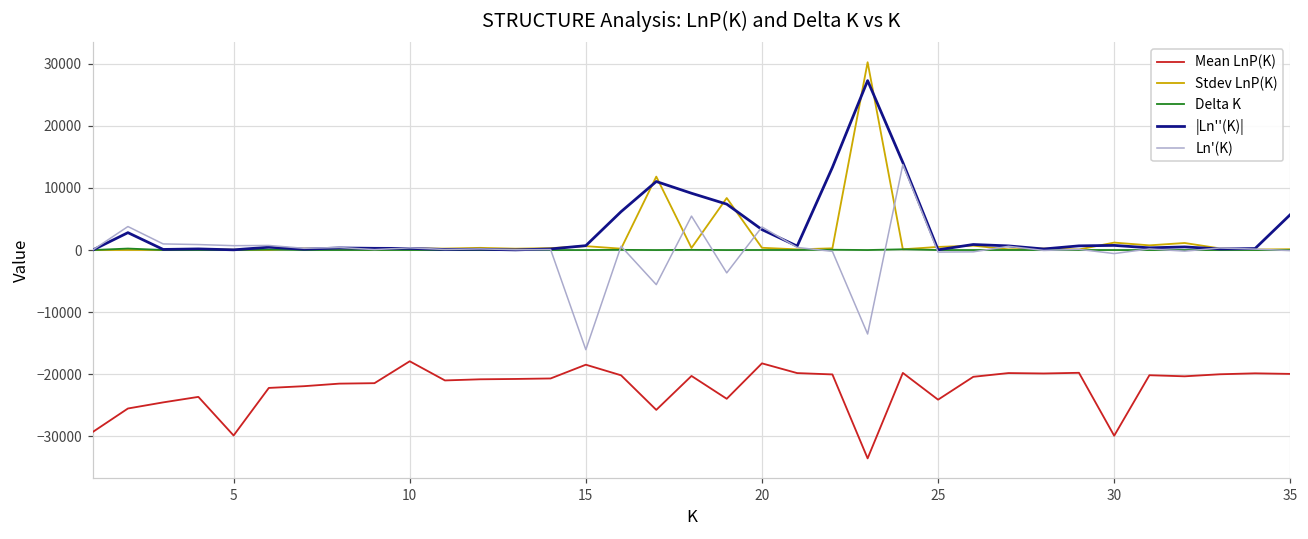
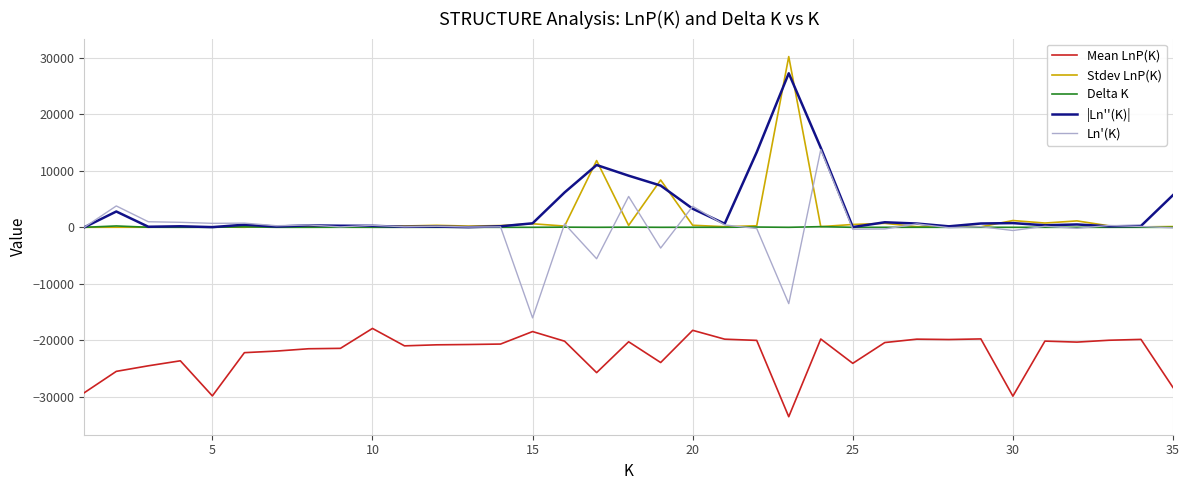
Mean LnP(K), 35: -20000 -> -28000
